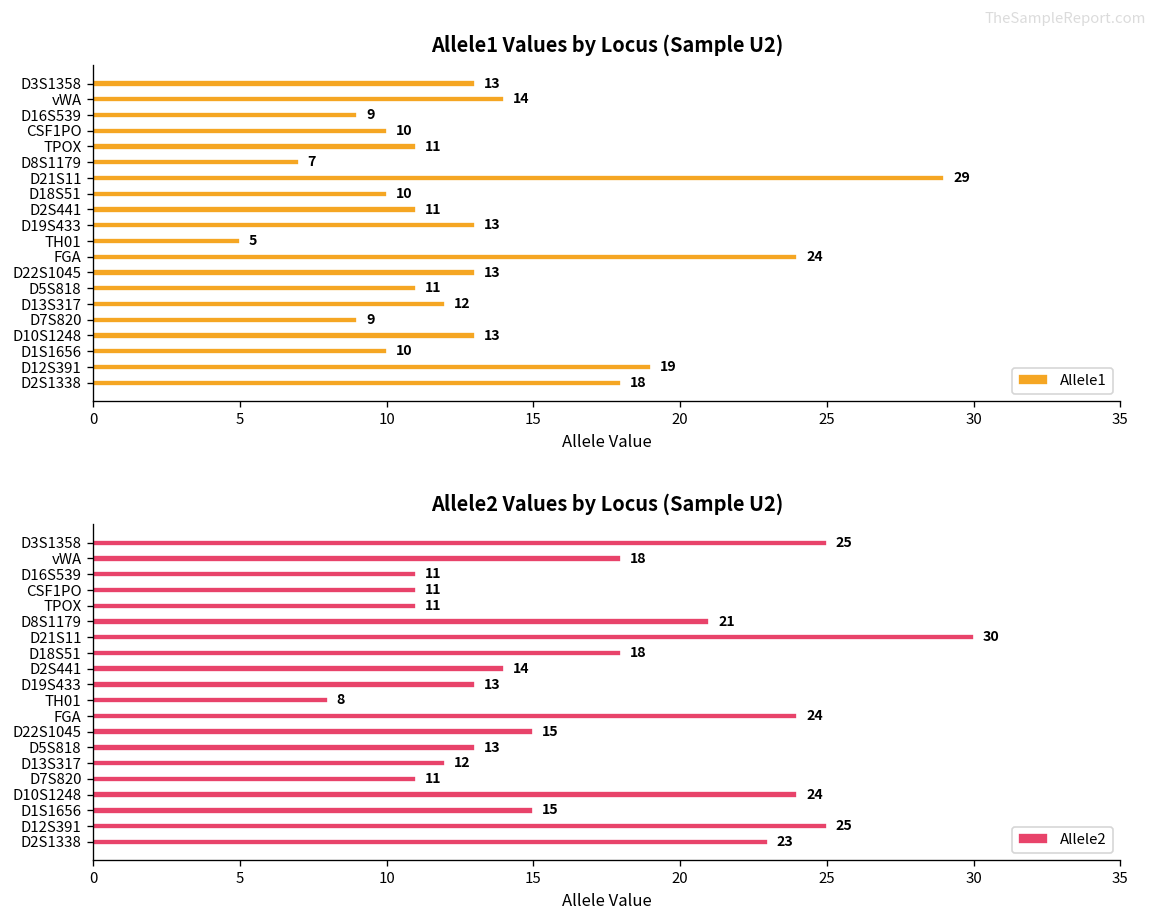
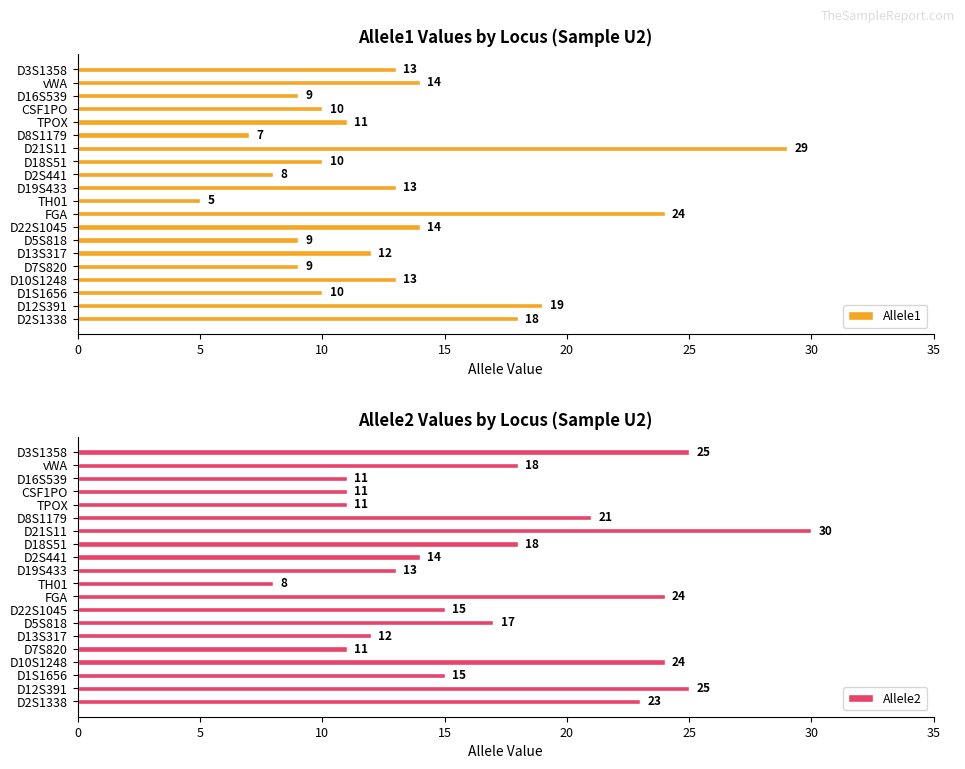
Allele1 Values by Locus (Sample U2), D2S441: 11 -> 8
Allele1 Values by Locus (Sample U2), D22S1045: 13 -> 14
Allele1 Values by Locus (Sample U2), D5S818: 11 -> 9
Allele2 Values by Locus (Sample U2), D5S818: 13 -> 17
